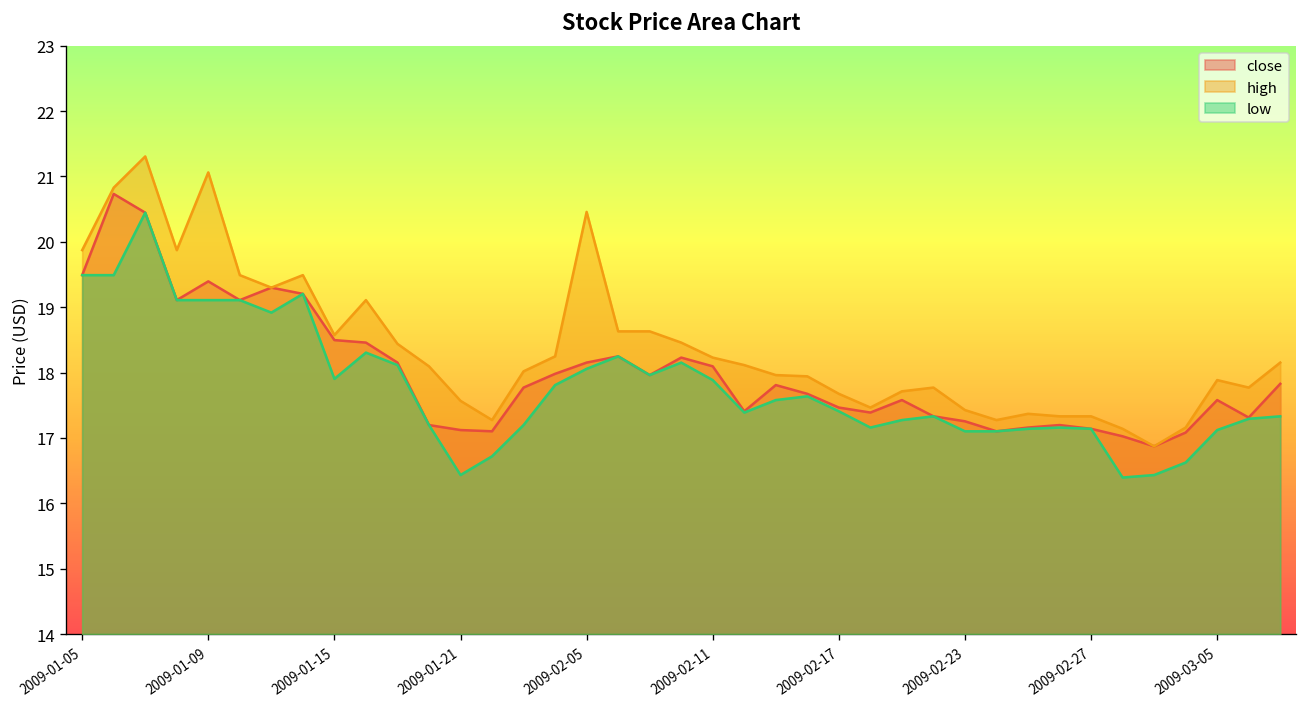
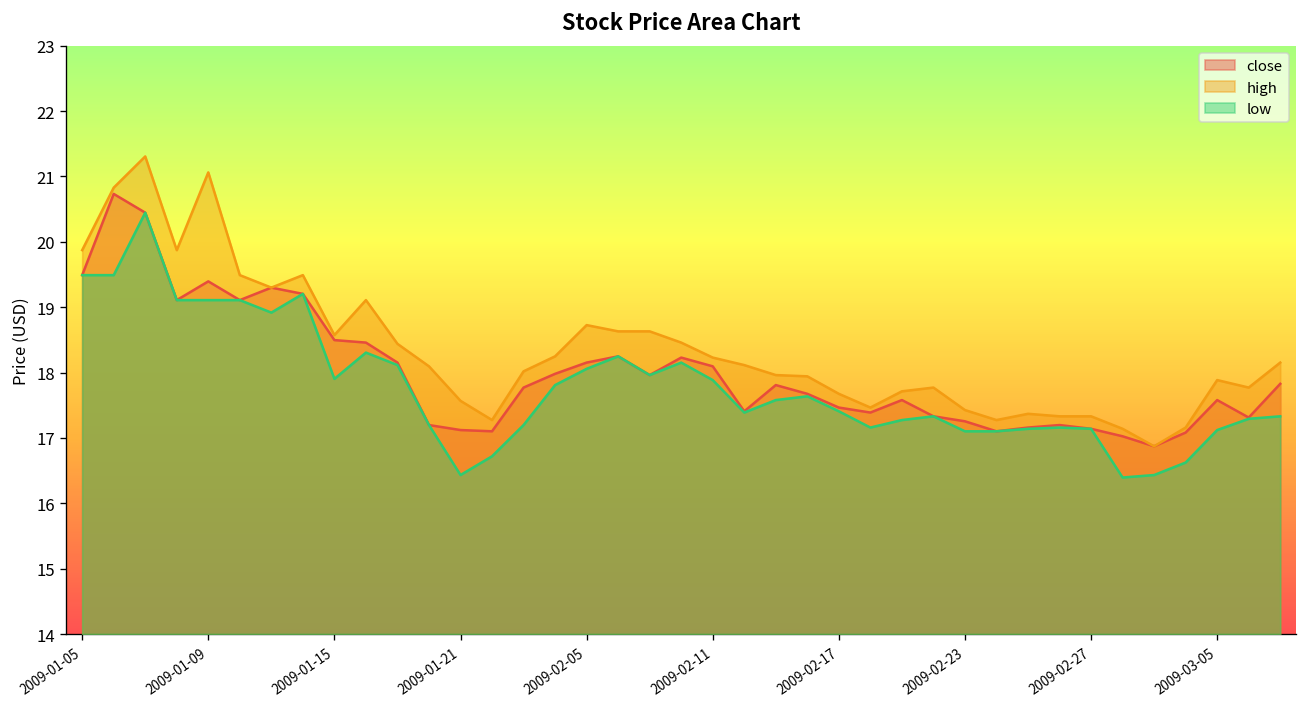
high, 2009-02-05: 20.5 -> 18.7
